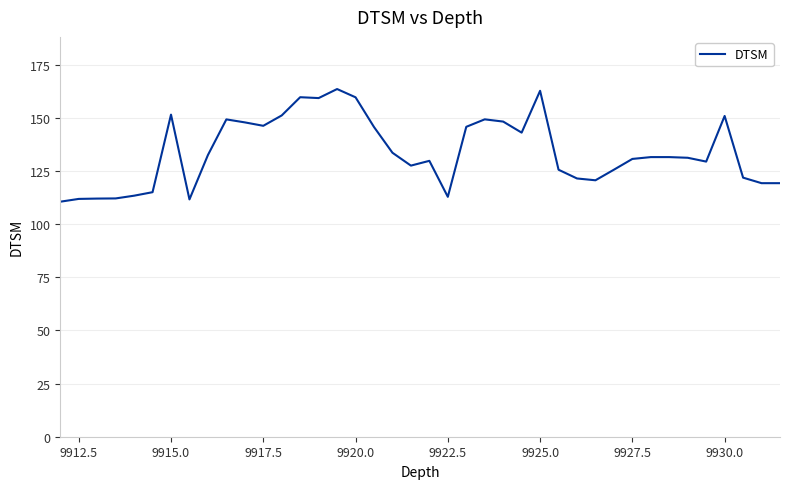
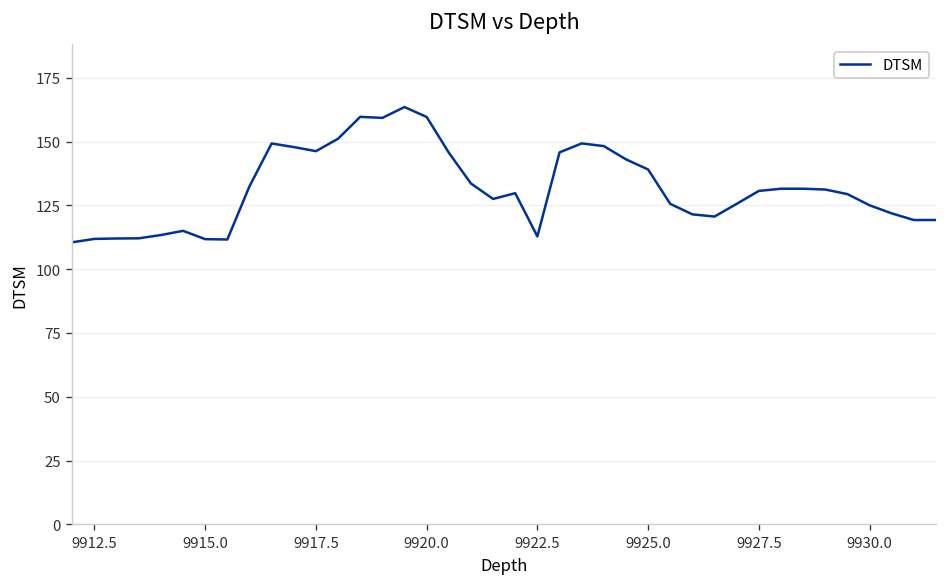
9915.0: 152 -> 112
9925.0: 163 -> 139
9930.0: 151 -> 125
